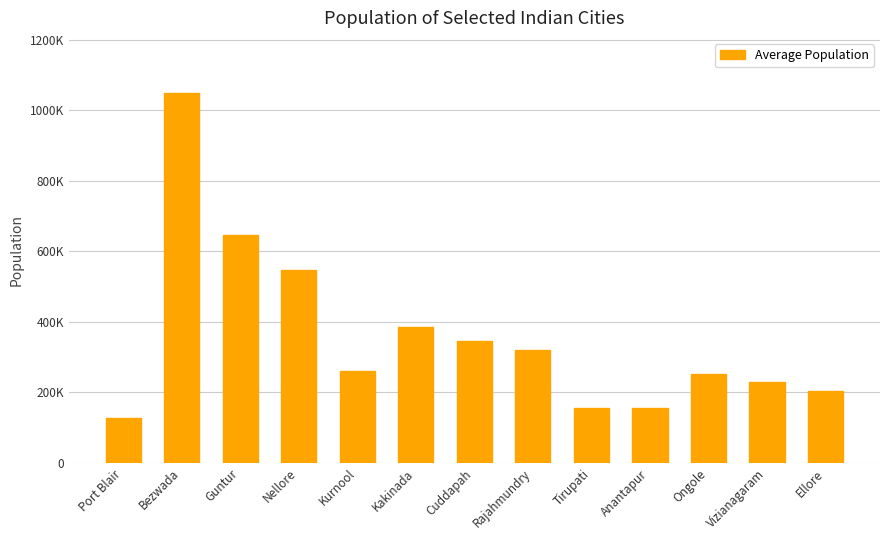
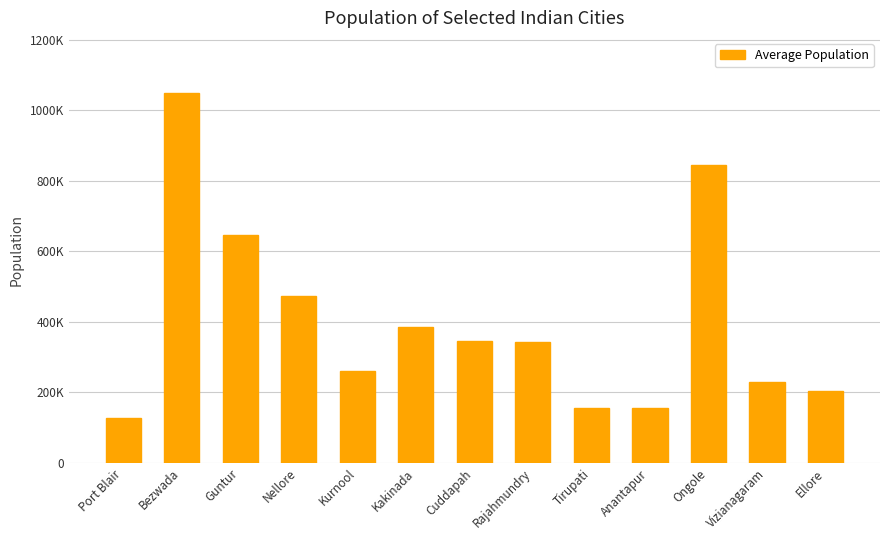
Nellore: 550000 -> 470000
Rajahmundry: 320000 -> 340000
Ongole: 250000 -> 850000
